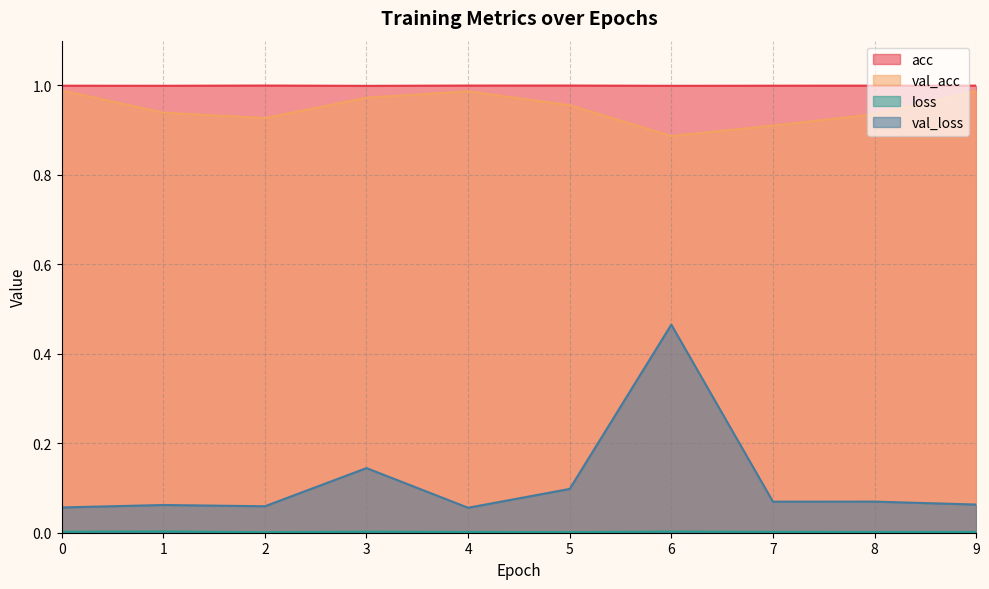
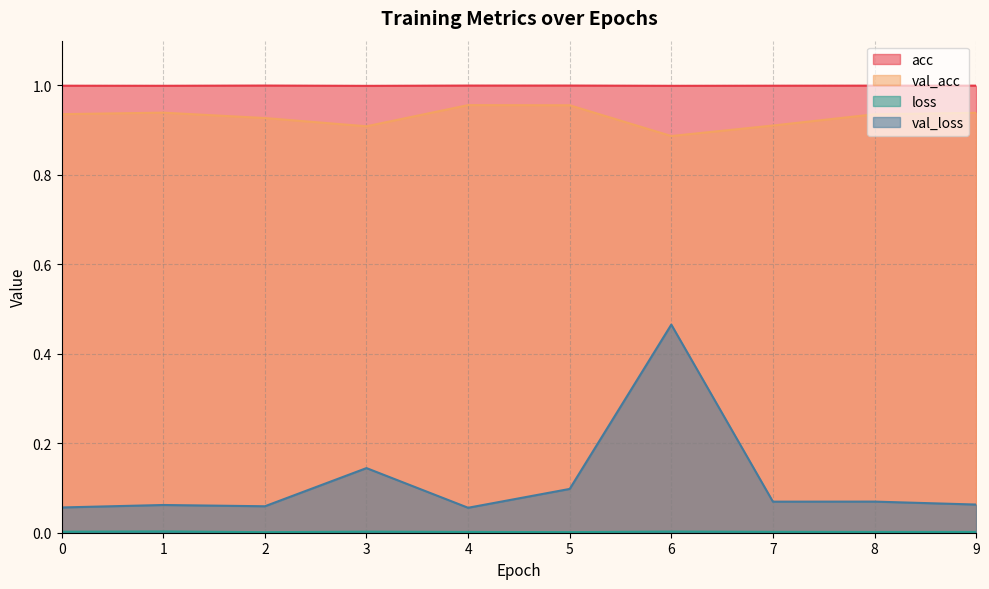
val_acc, 0: 0.99 -> 0.94
val_acc, 3: 0.97 -> 0.91
val_acc, 4: 0.99 -> 0.96
val_acc, 9: 0.99 -> 0.94
